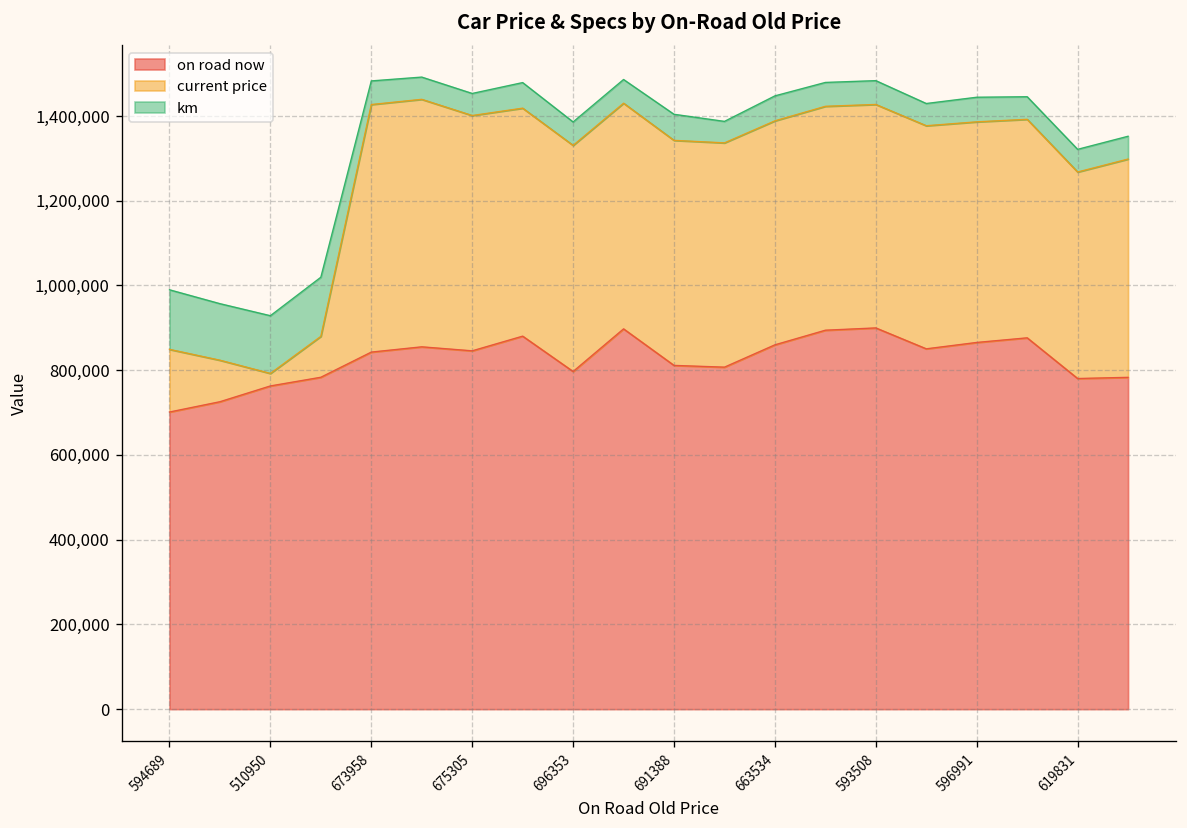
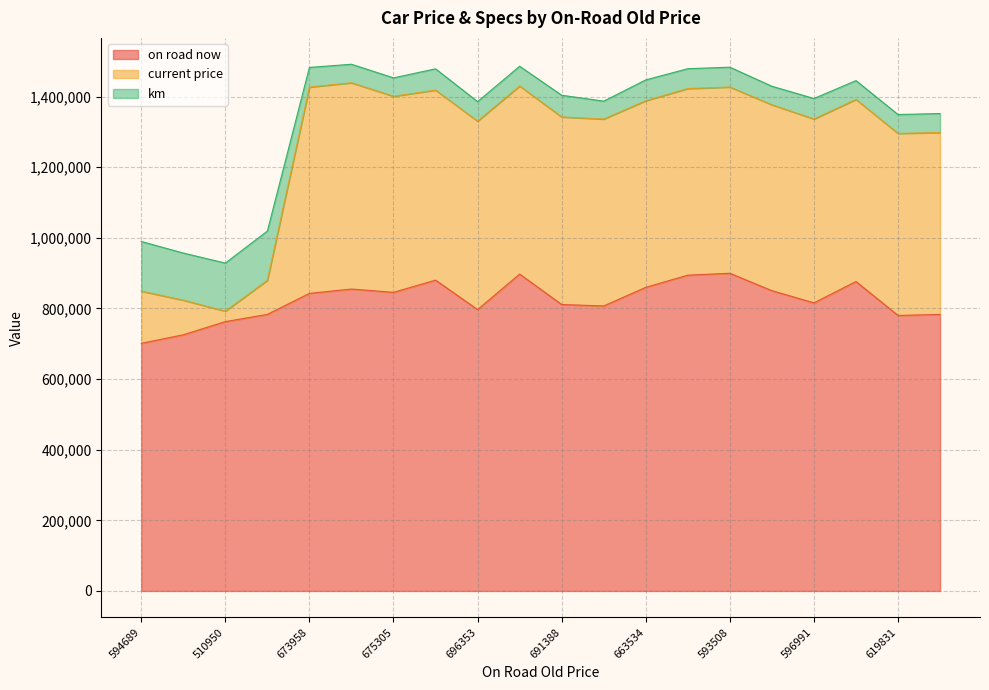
on road now, 596991: 870,000 -> 820,000
current price, 619831: 490,000 -> 520,000
